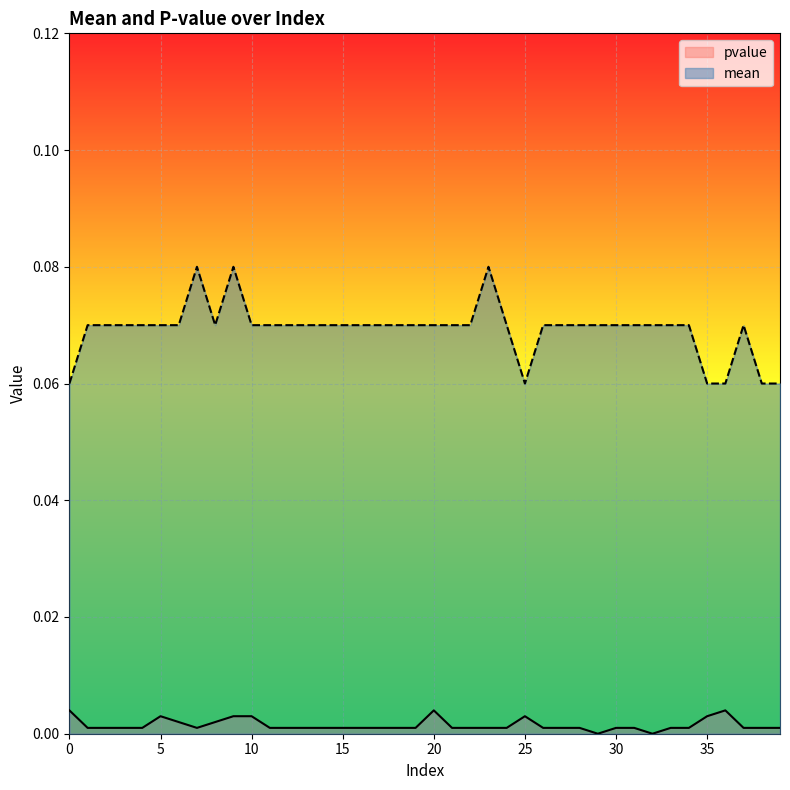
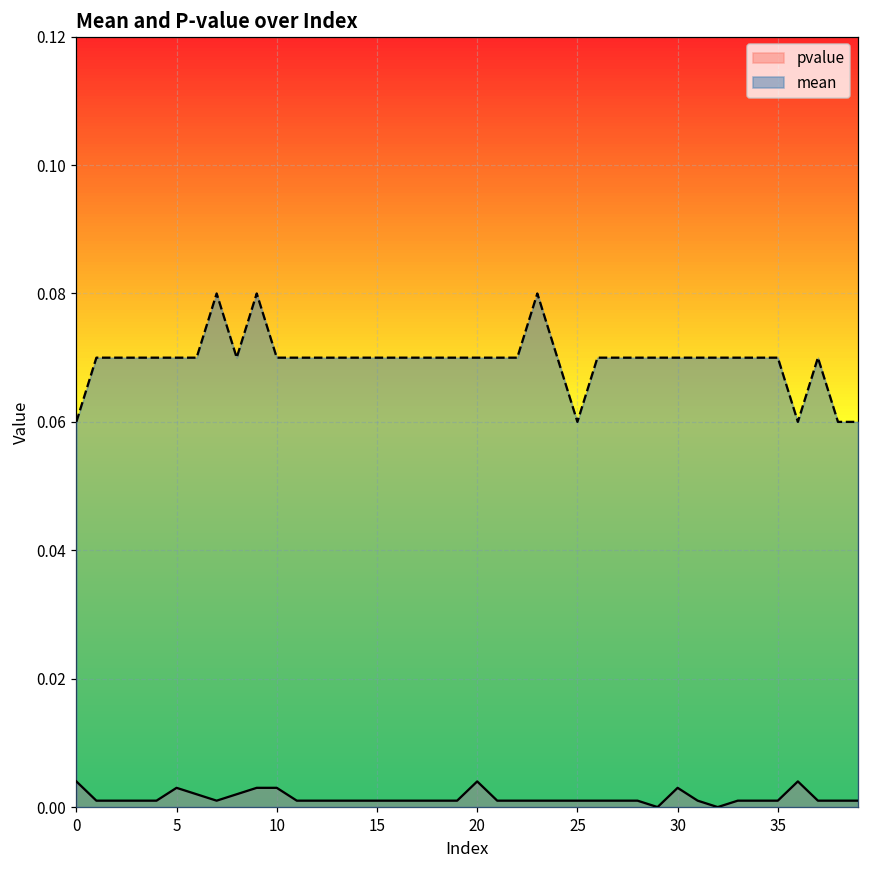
pvalue, 25: 0.003 -> 0.001
pvalue, 30: 0.001 -> 0.003
pvalue, 35: 0.003 -> 0.001
mean, 35: 0.06 -> 0.07
